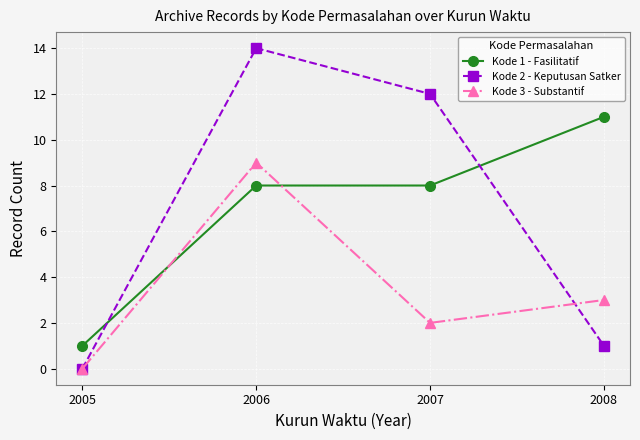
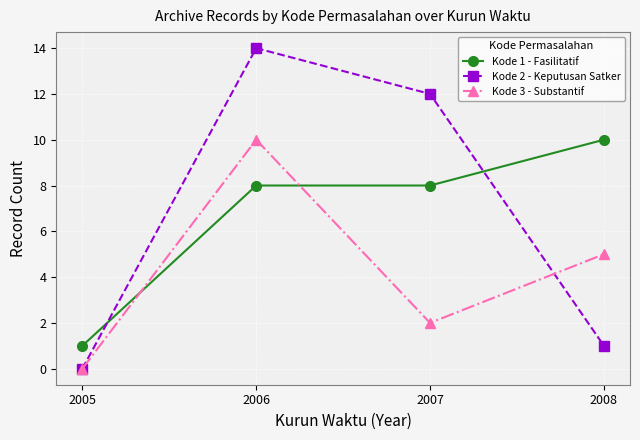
Kode 3 - Substantif, 2006: 9 -> 10
Kode 1 - Fasilitatif, 2008: 11 -> 10
Kode 3 - Substantif, 2008: 3 -> 5
